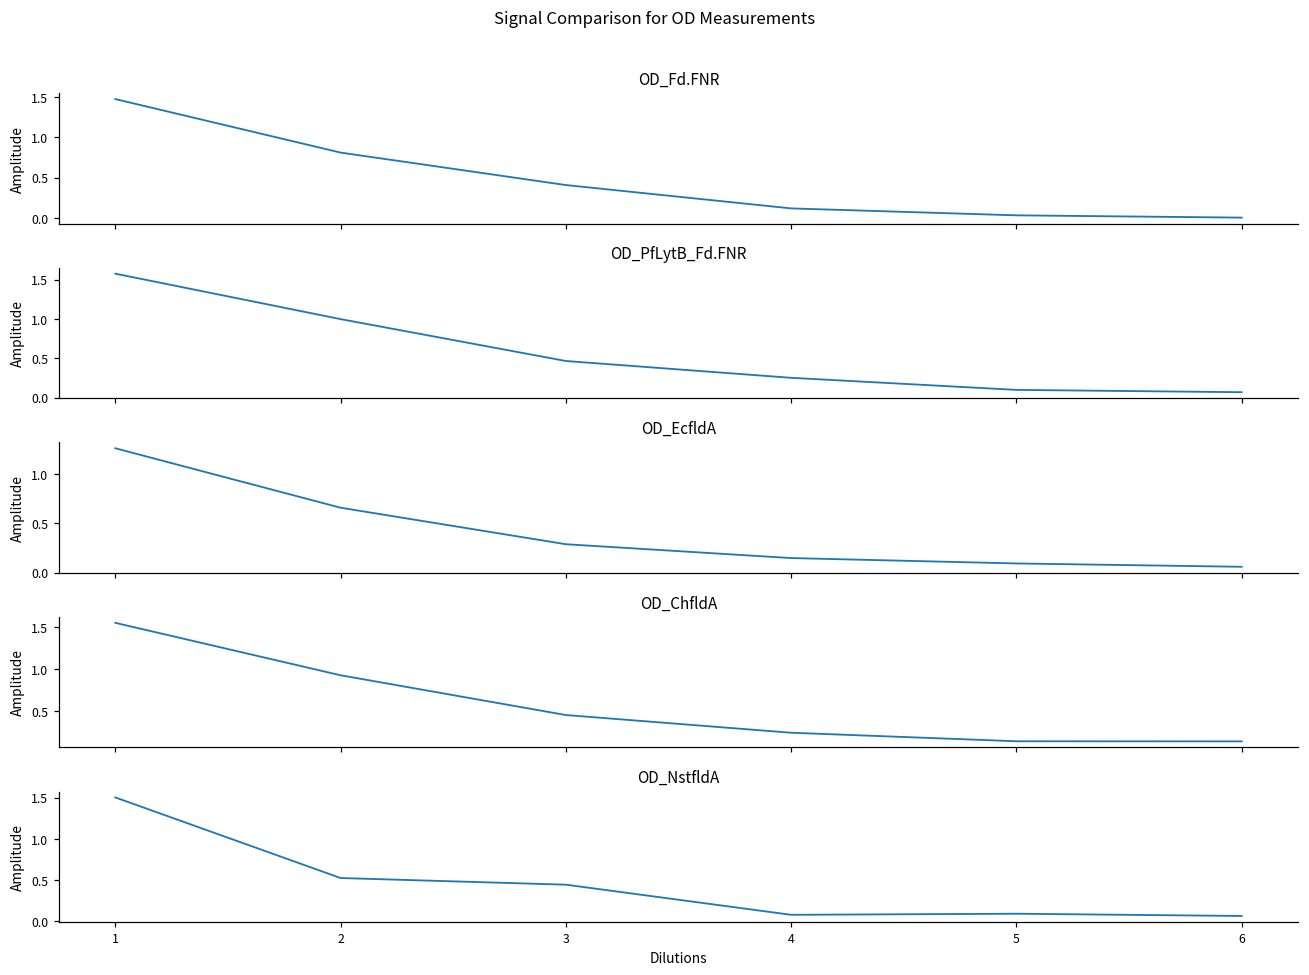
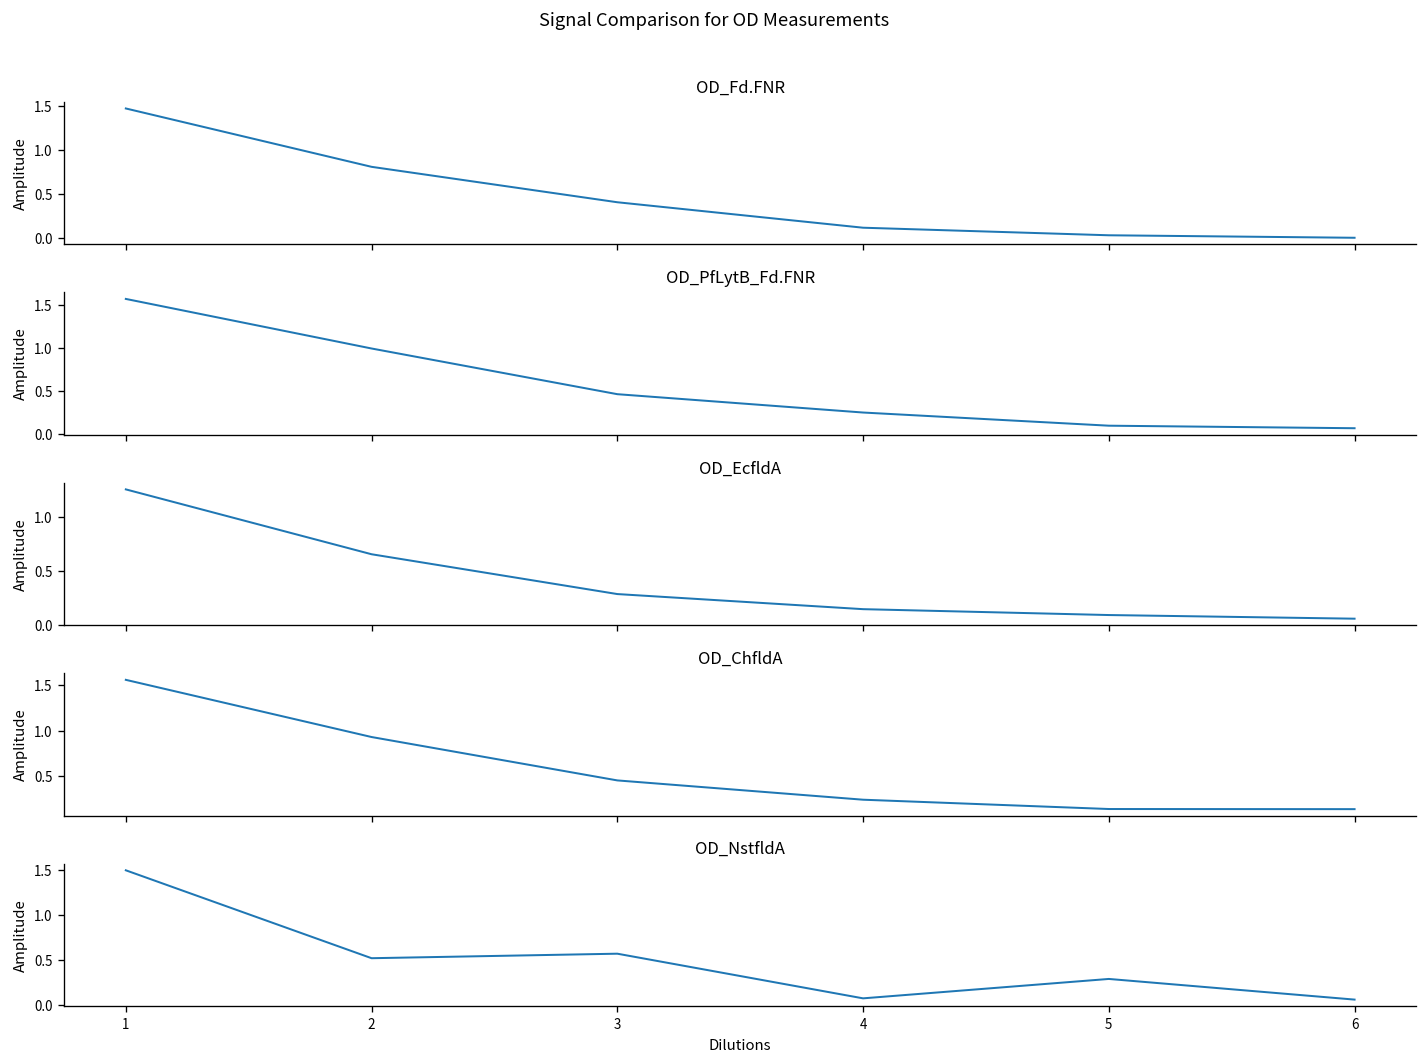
OD_NstfldA, 3: 0.4 -> 0.6
OD_NstfldA, 5: 0.1 -> 0.3
